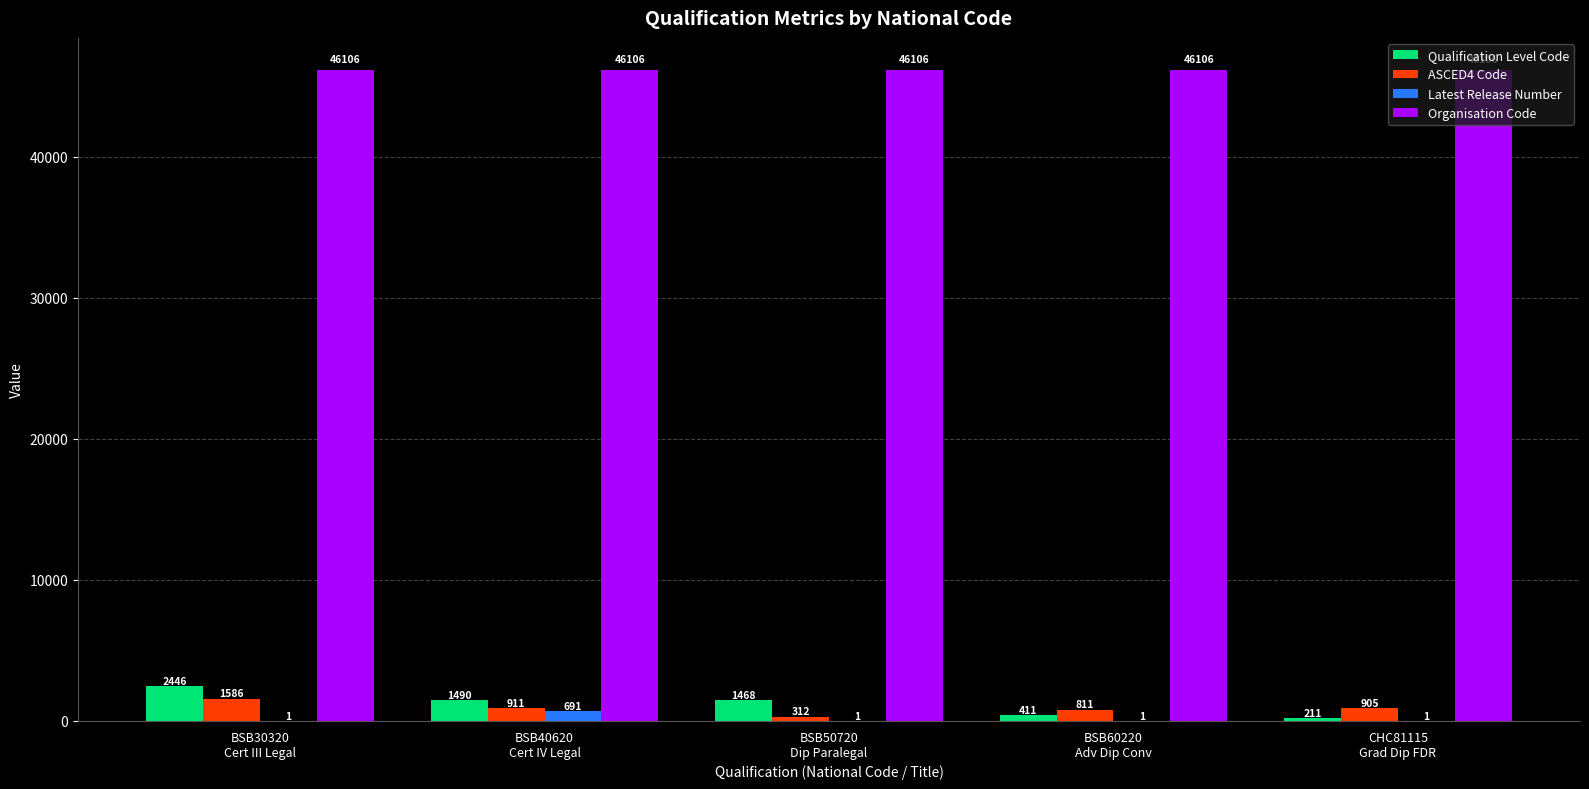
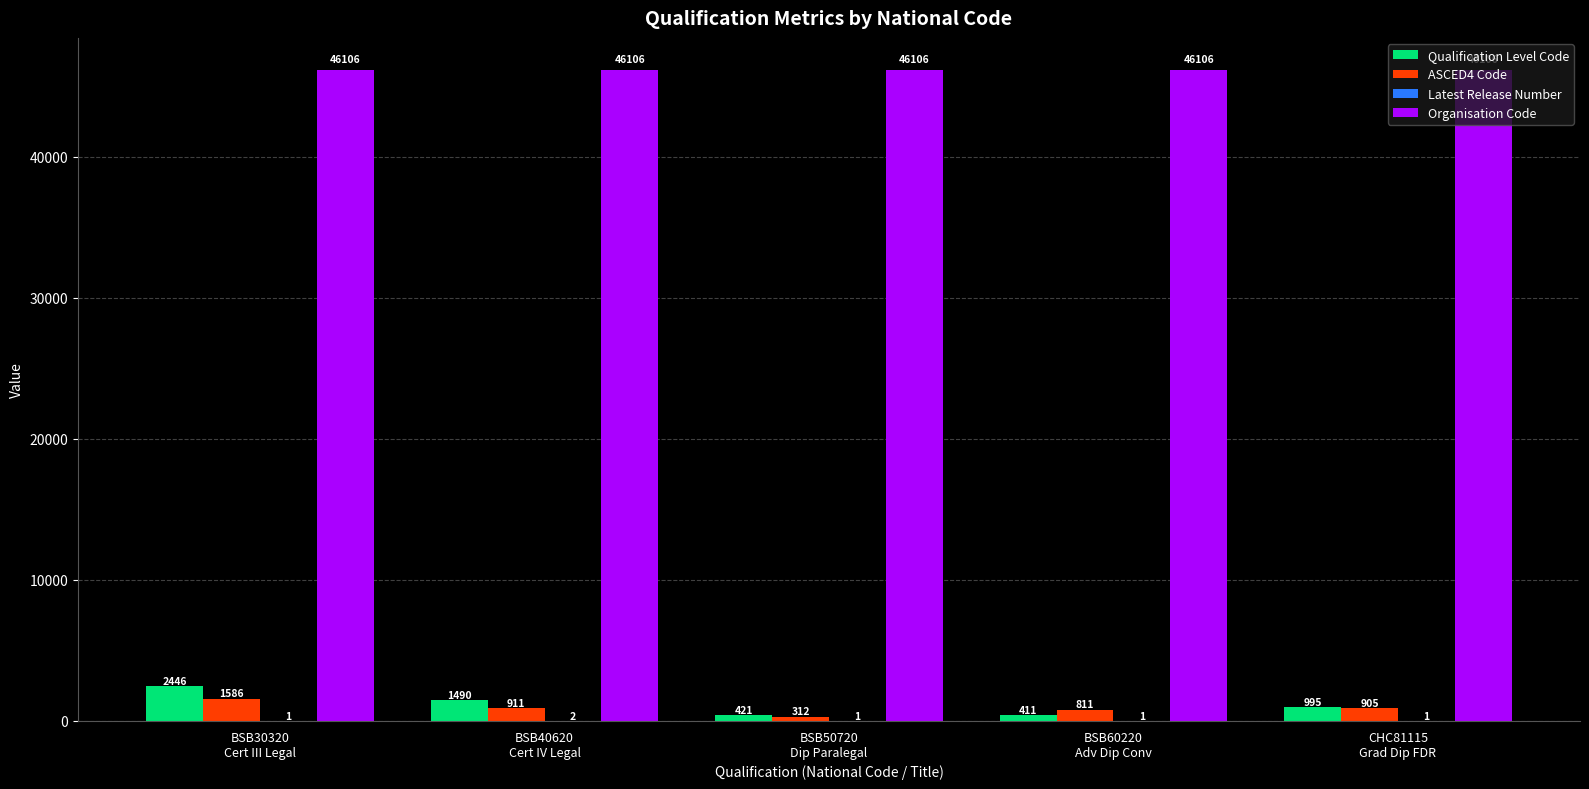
Latest Release Number, BSB40620 Cert IV Legal: 691 -> 2
Qualification Level Code, BSB50720 Dip Paralegal: 1468 -> 421
Qualification Level Code, CHC81115 Grad Dip FDR: 211 -> 995
